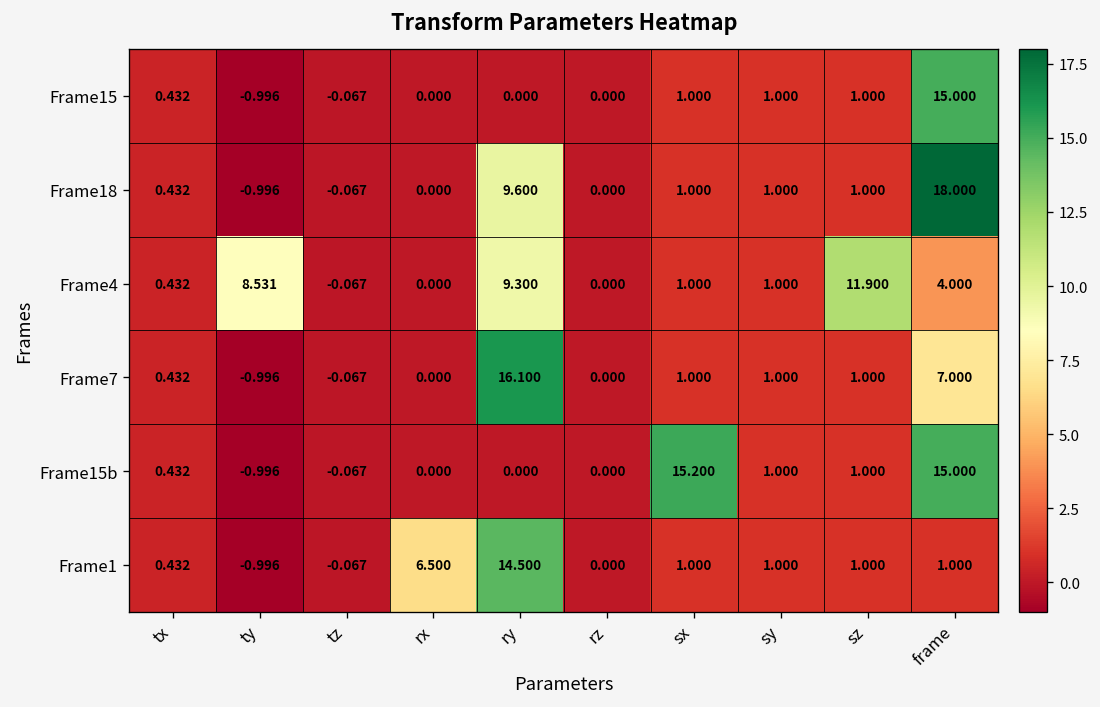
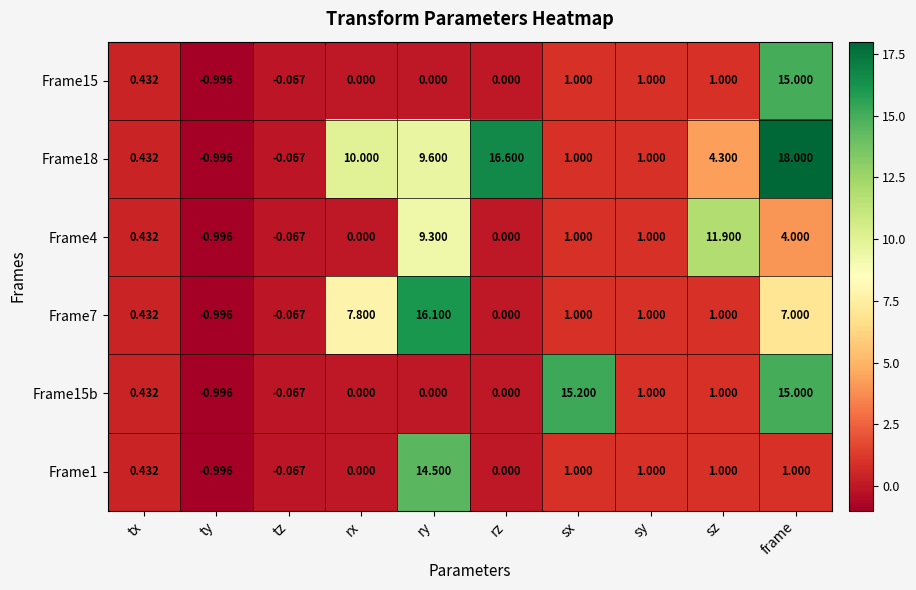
Frame18, rx: 0.000 -> 10.000
Frame18, rz: 0.000 -> 16.600
Frame18, sz: 1.000 -> 4.300
Frame4, ty: 8.531 -> -0.996
Frame7, rx: 0.000 -> 7.800
Frame1, rx: 6.500 -> 0.000
